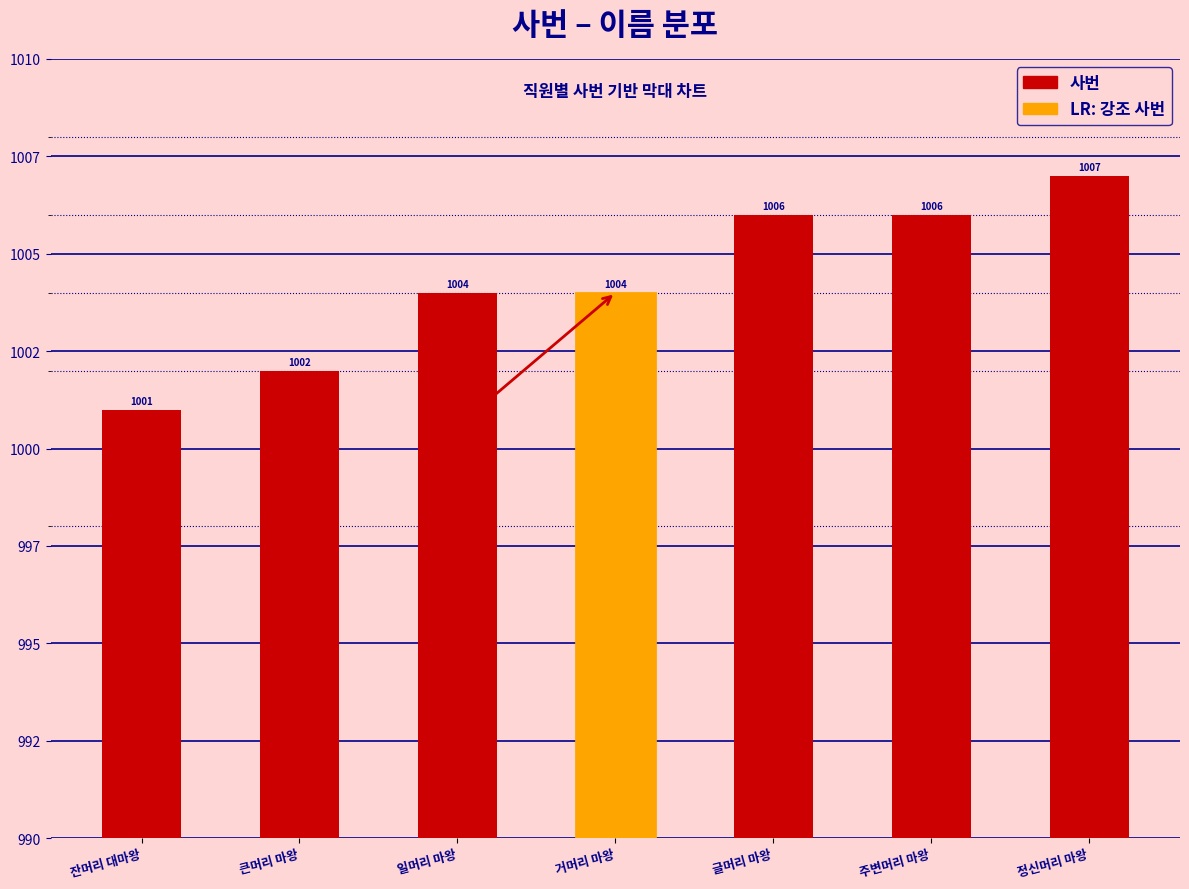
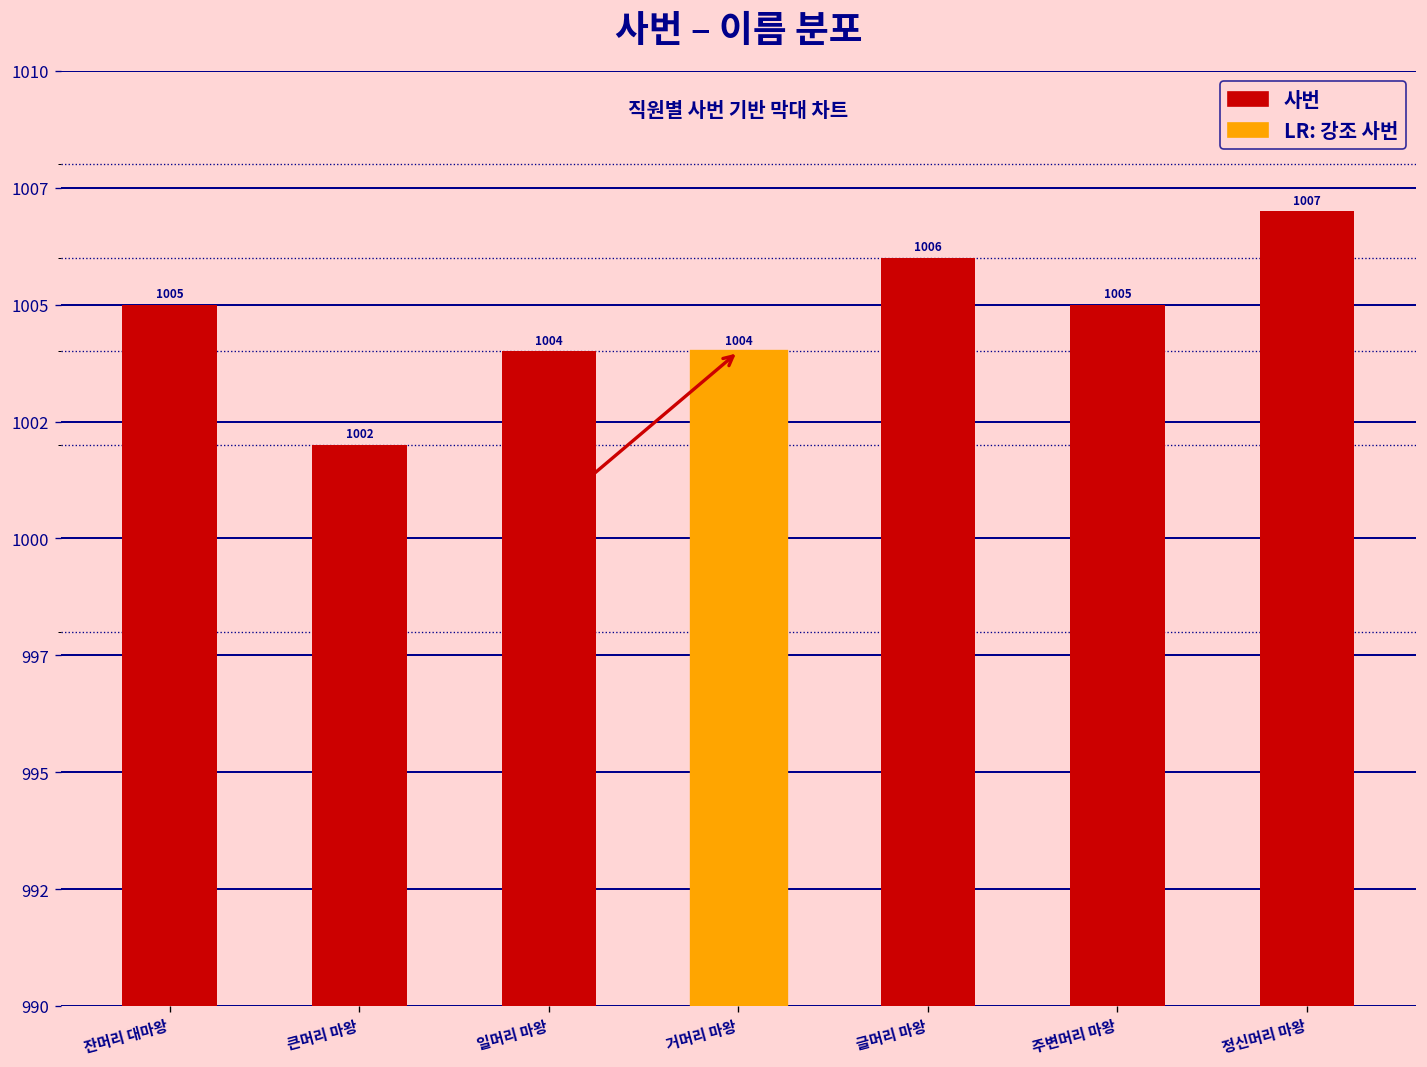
잔머리 대마왕: 1001 -> 1005
주변머리 마왕: 1006 -> 1005
